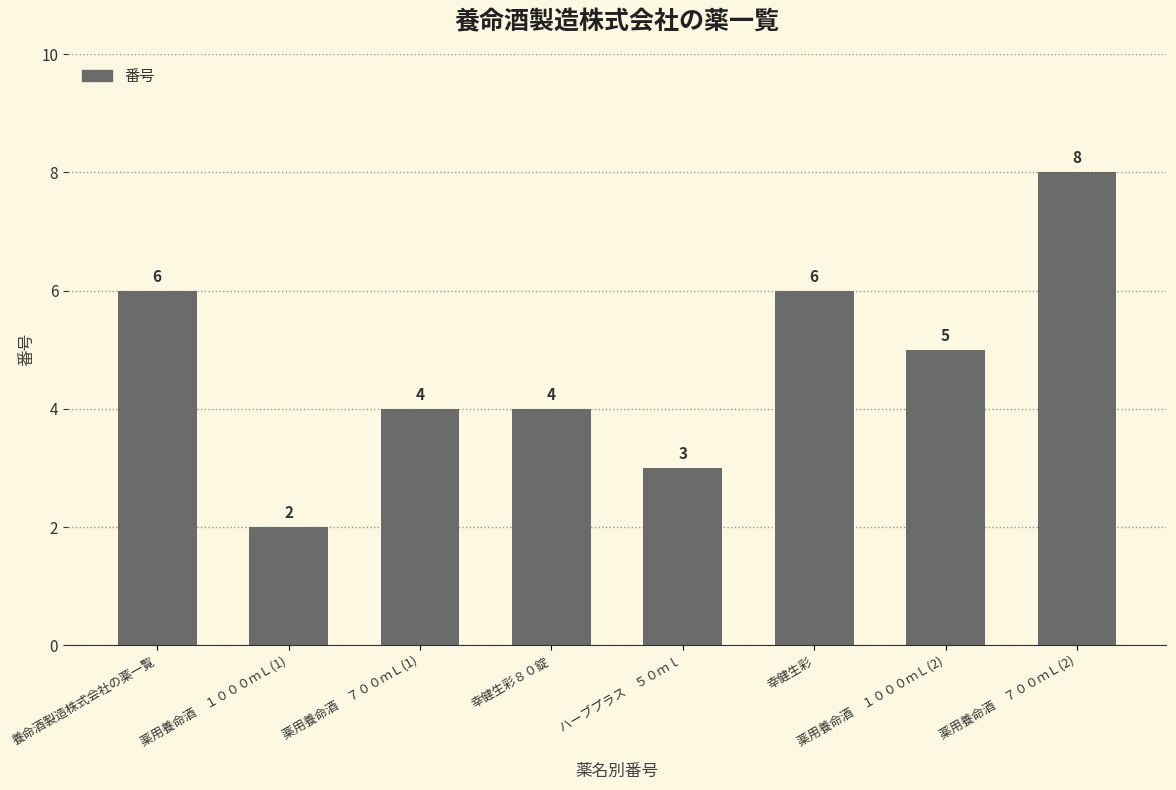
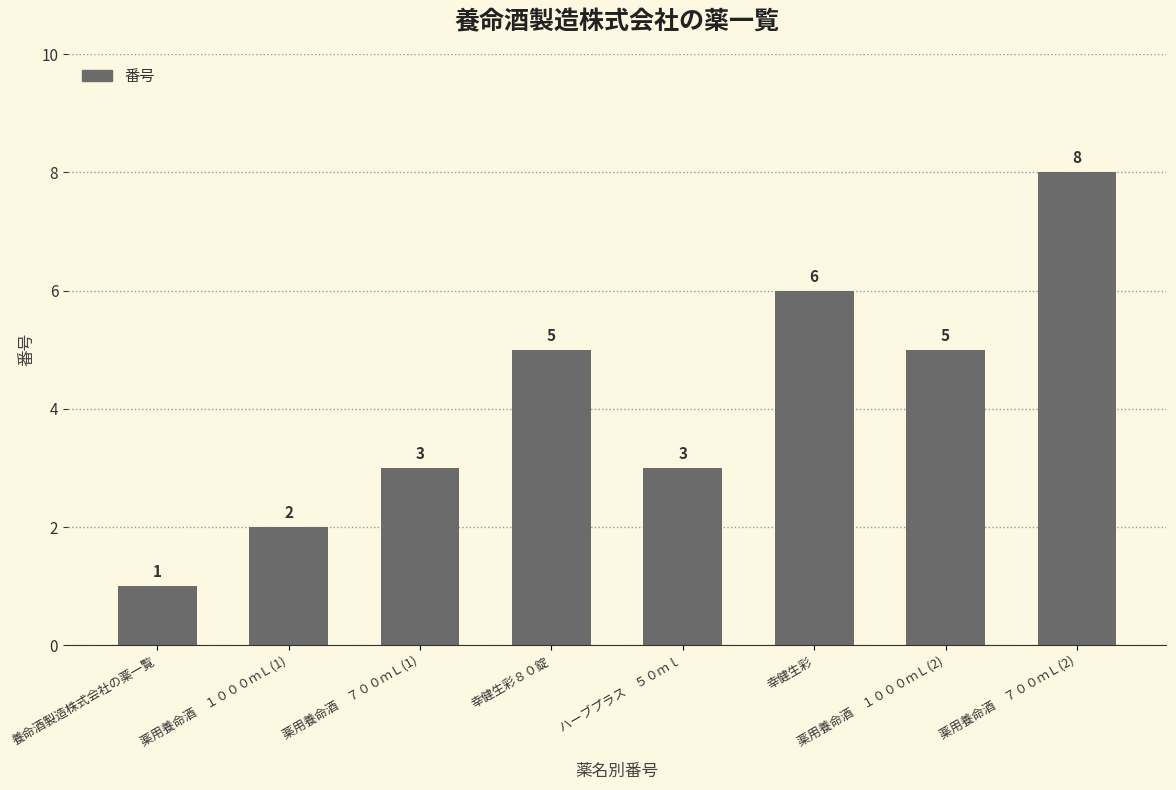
養命酒製造株式会社の薬一覧: 6 -> 1
薬用養命酒 ７００ｍＬ(1): 4 -> 3
幸健生彩８０錠: 4 -> 5
